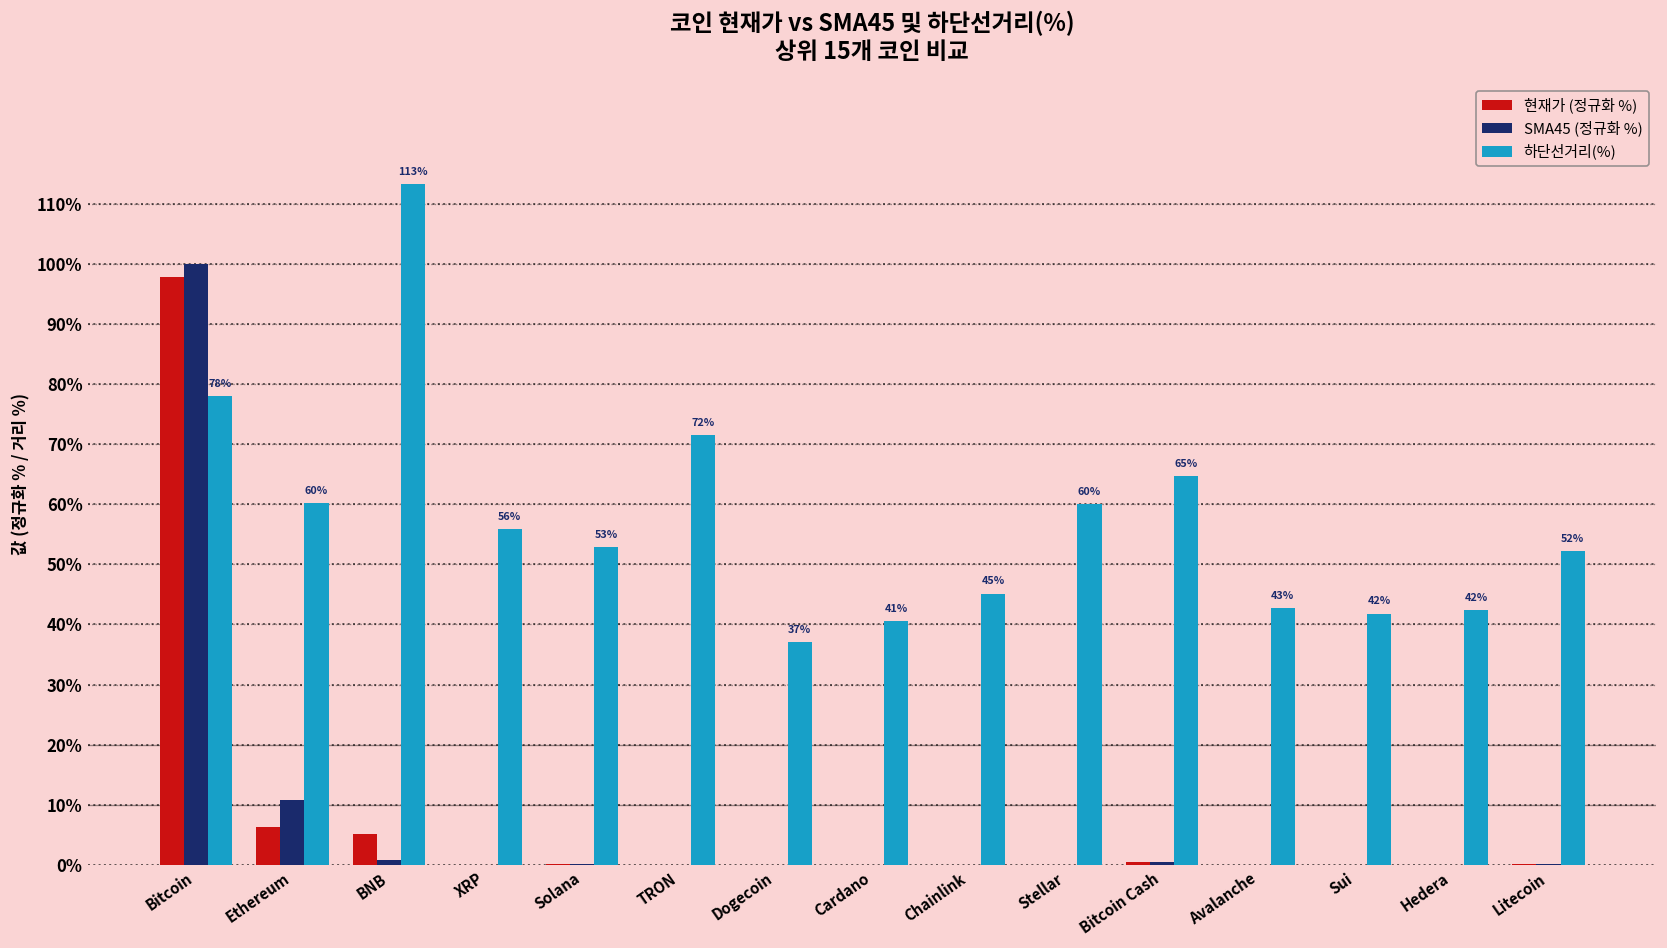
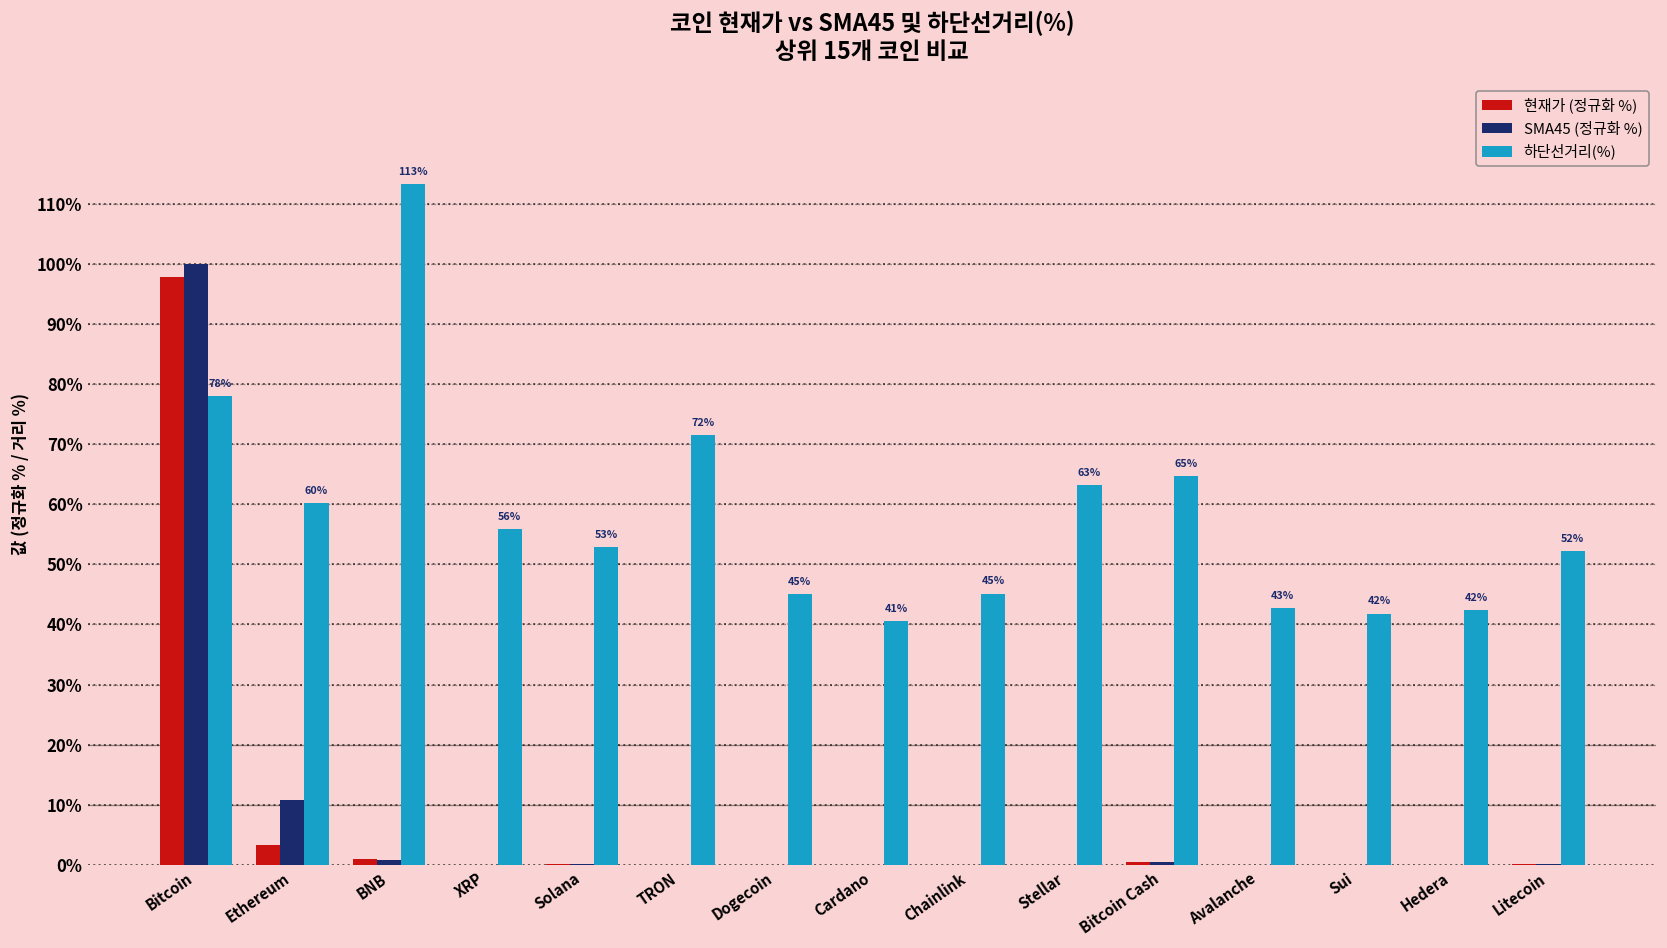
현재가 (정규화 %), Ethereum: 6% -> 3%
현재가 (정규화 %), BNB: 5% -> 1%
하단선거리(%), Dogecoin: 37% -> 45%
하단선거리(%), Stellar: 60% -> 63%
